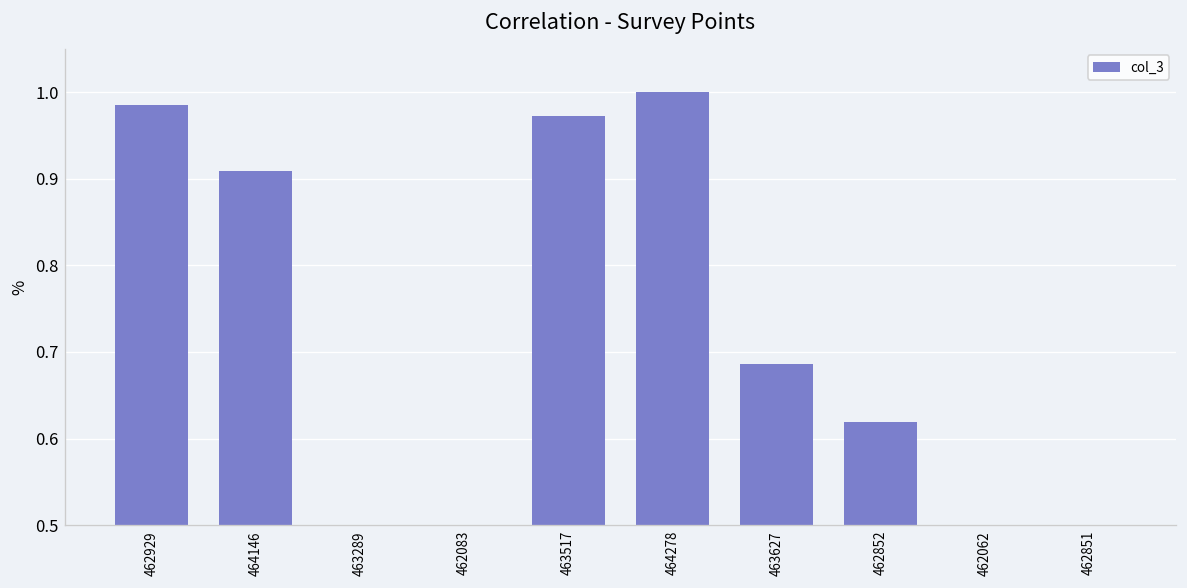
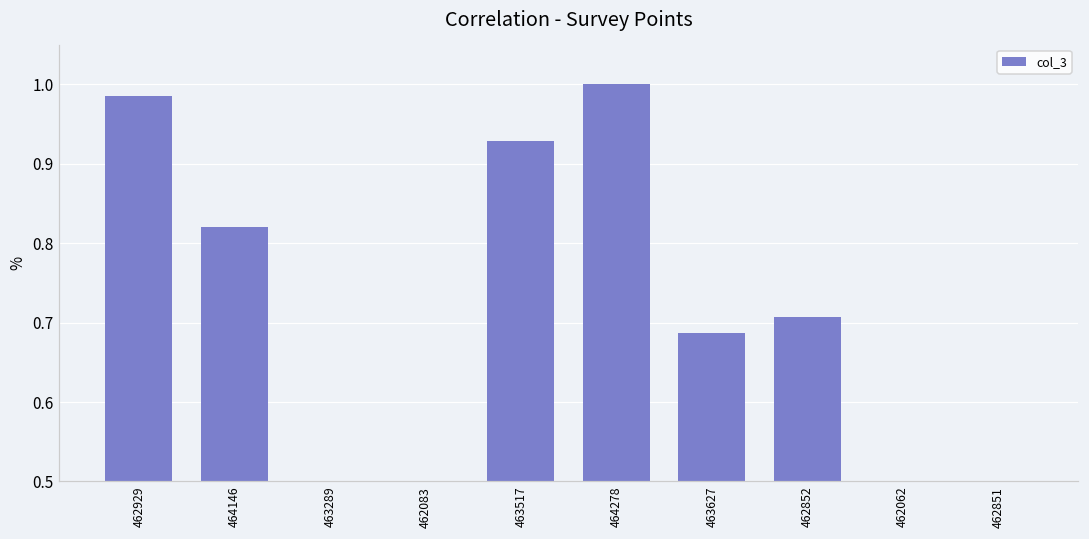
464146: 0.91 -> 0.82
463517: 0.97 -> 0.93
462852: 0.62 -> 0.71
